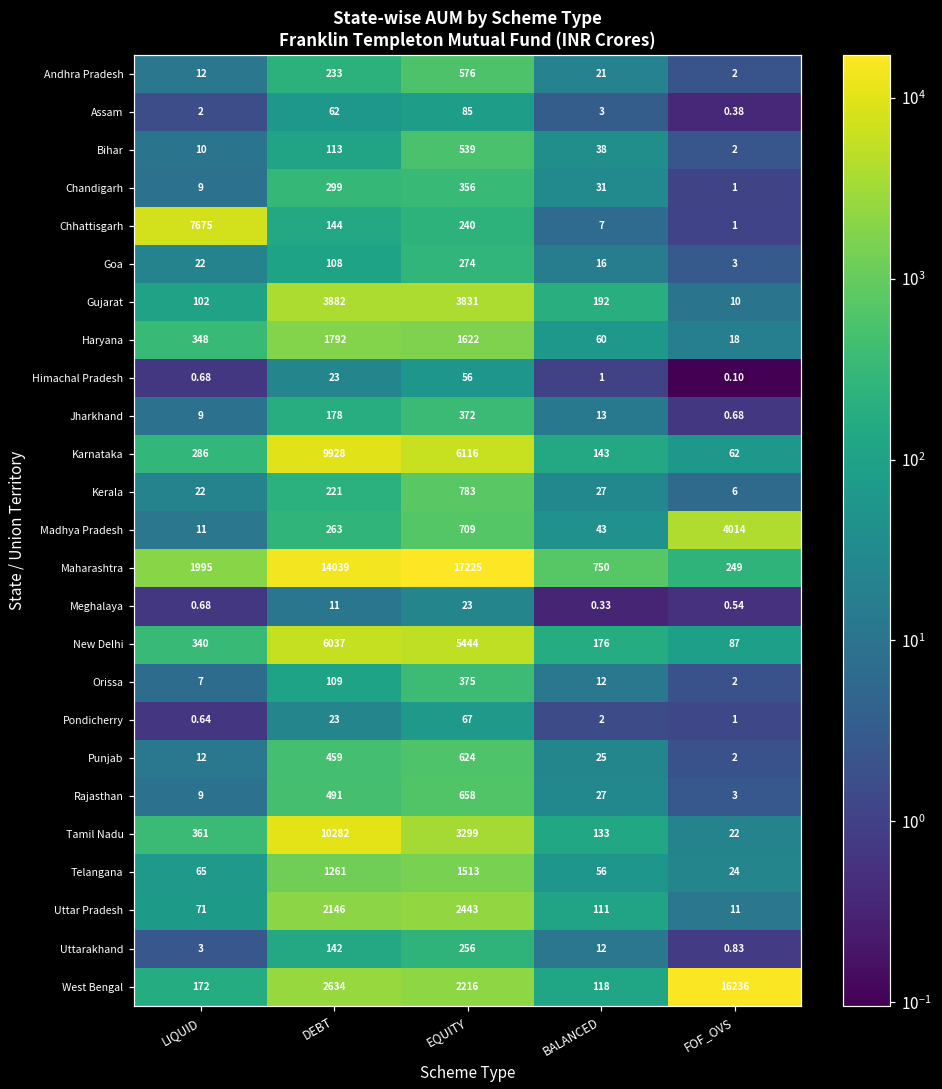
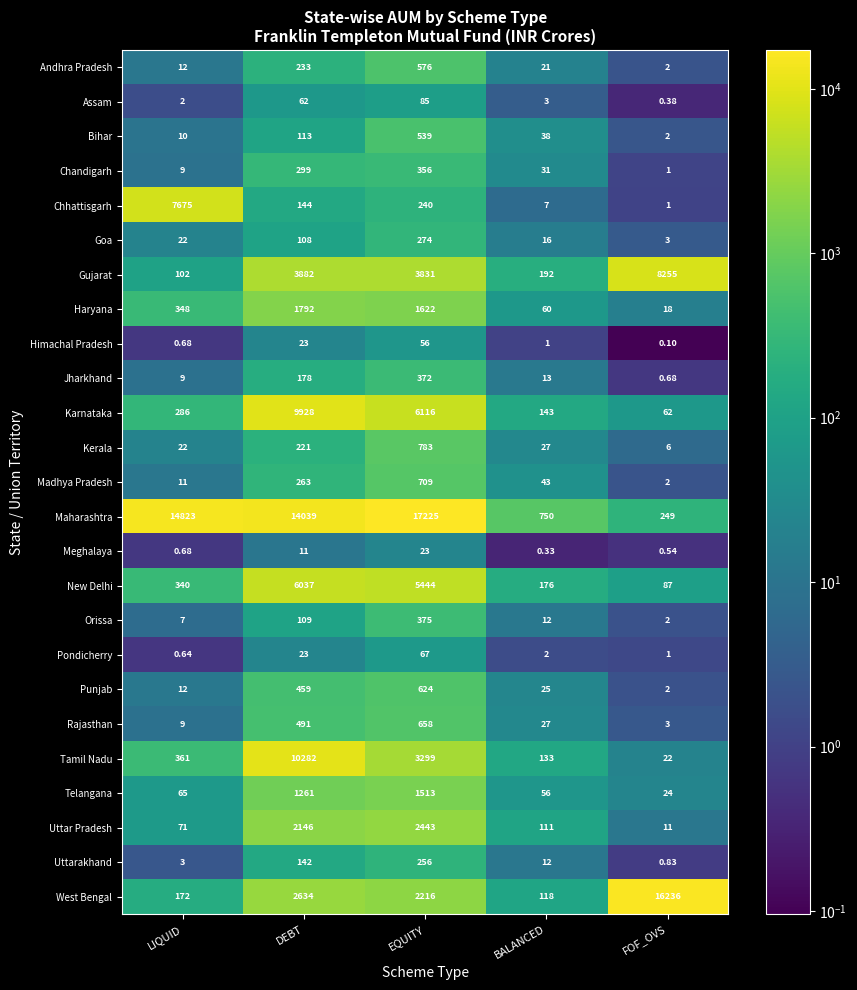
Gujarat, FOF_OVS: 10 -> 8255
Madhya Pradesh, FOF_OVS: 4014 -> 2
Maharashtra, LIQUID: 1995 -> 14823
